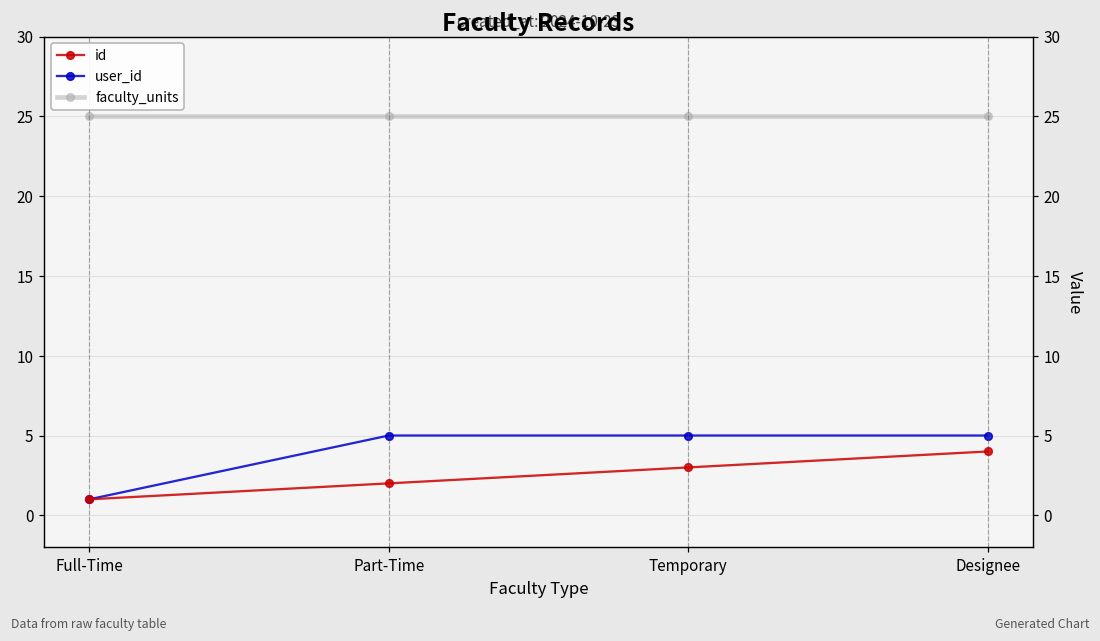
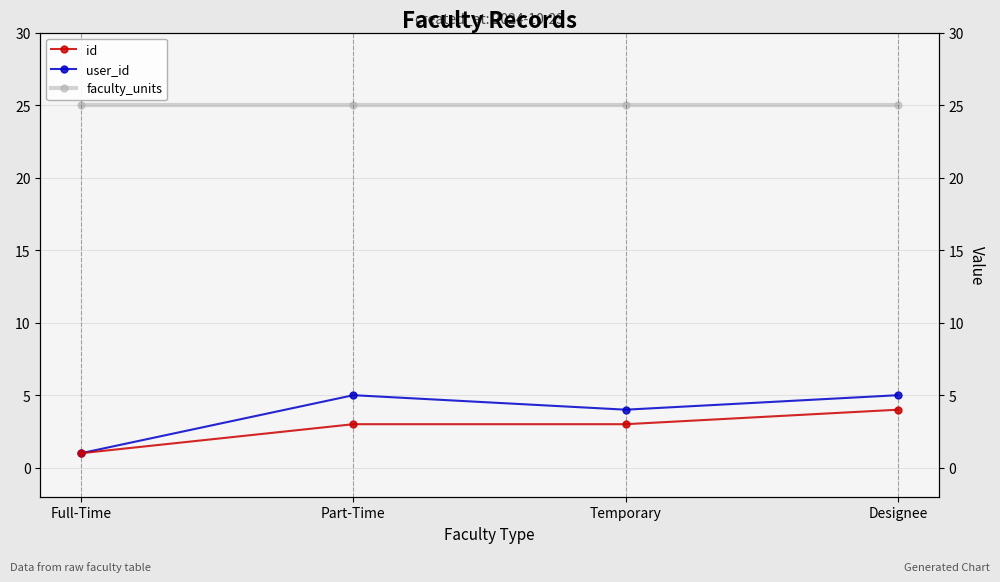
id, Part-Time: 2 -> 3
user_id, Temporary: 5 -> 4
